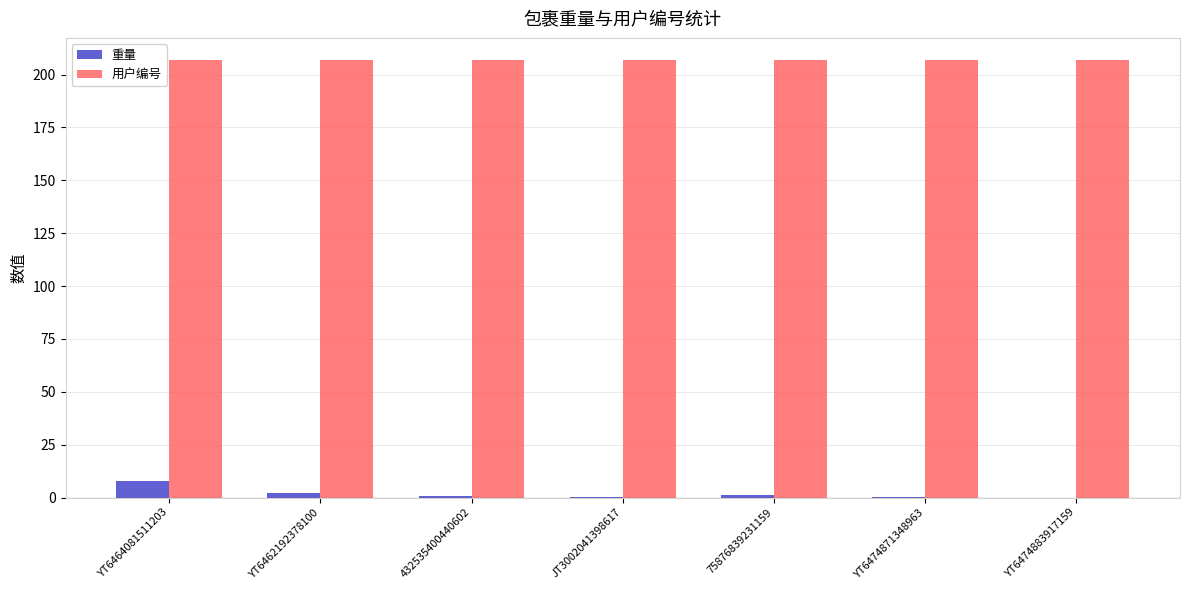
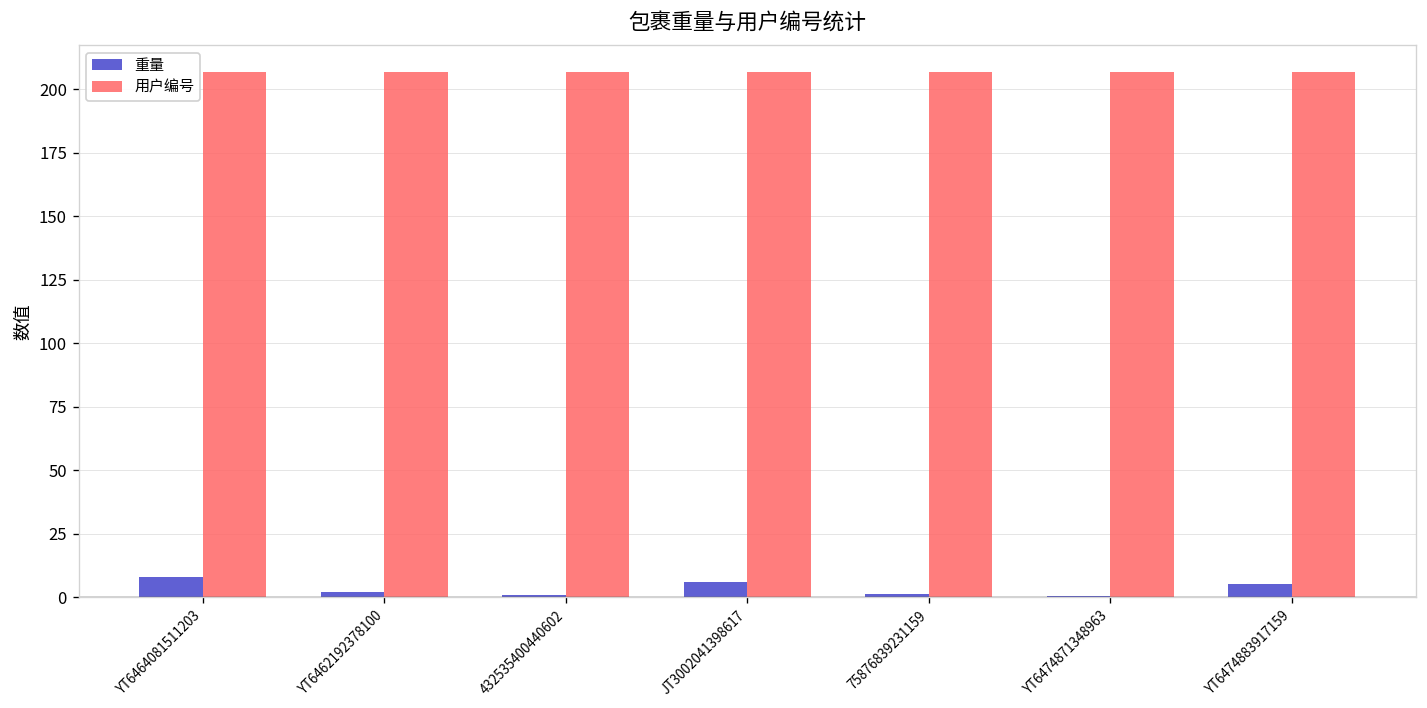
重量, JT3002041398617: 0 -> 6
重量, YT6474883917159: 0 -> 5
